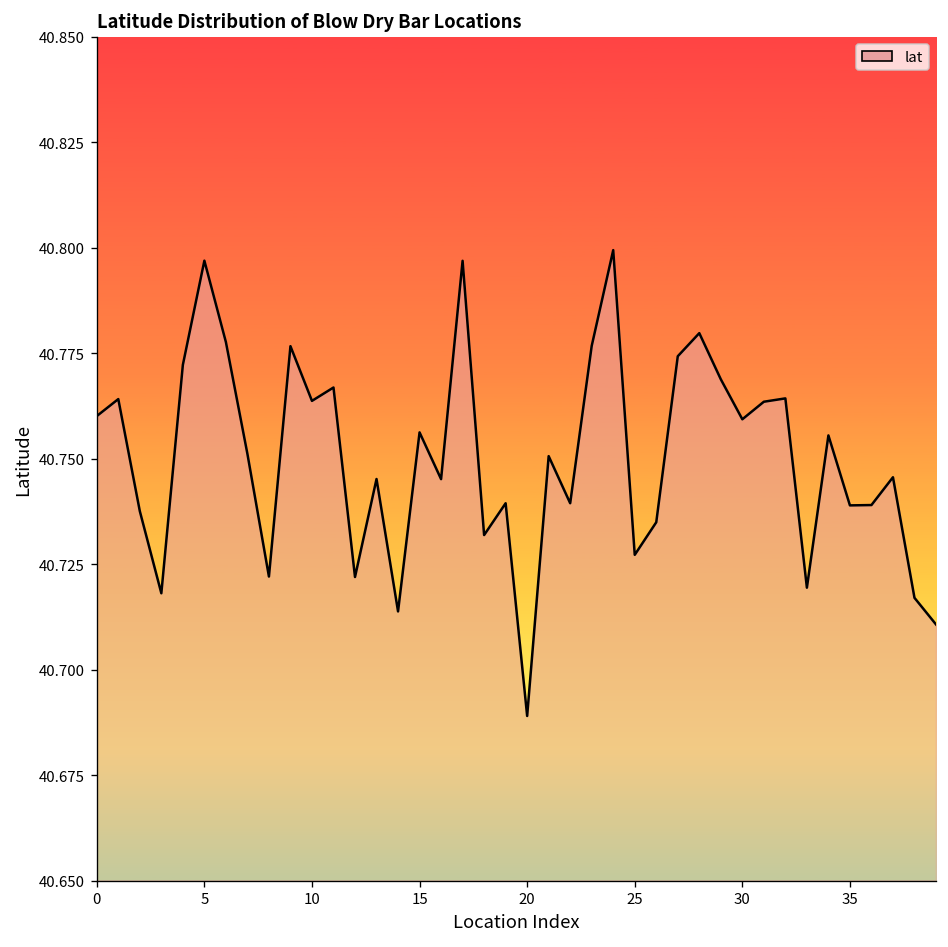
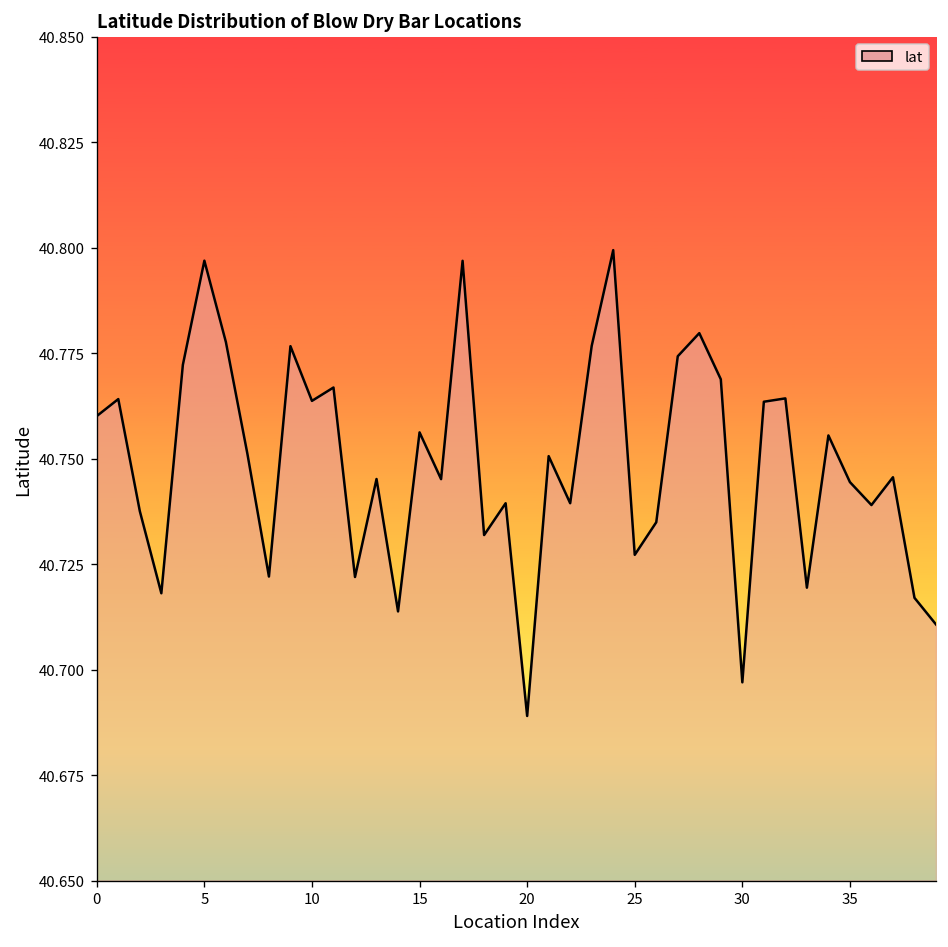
30: 40.759 -> 40.697
35: 40.739 -> 40.744
